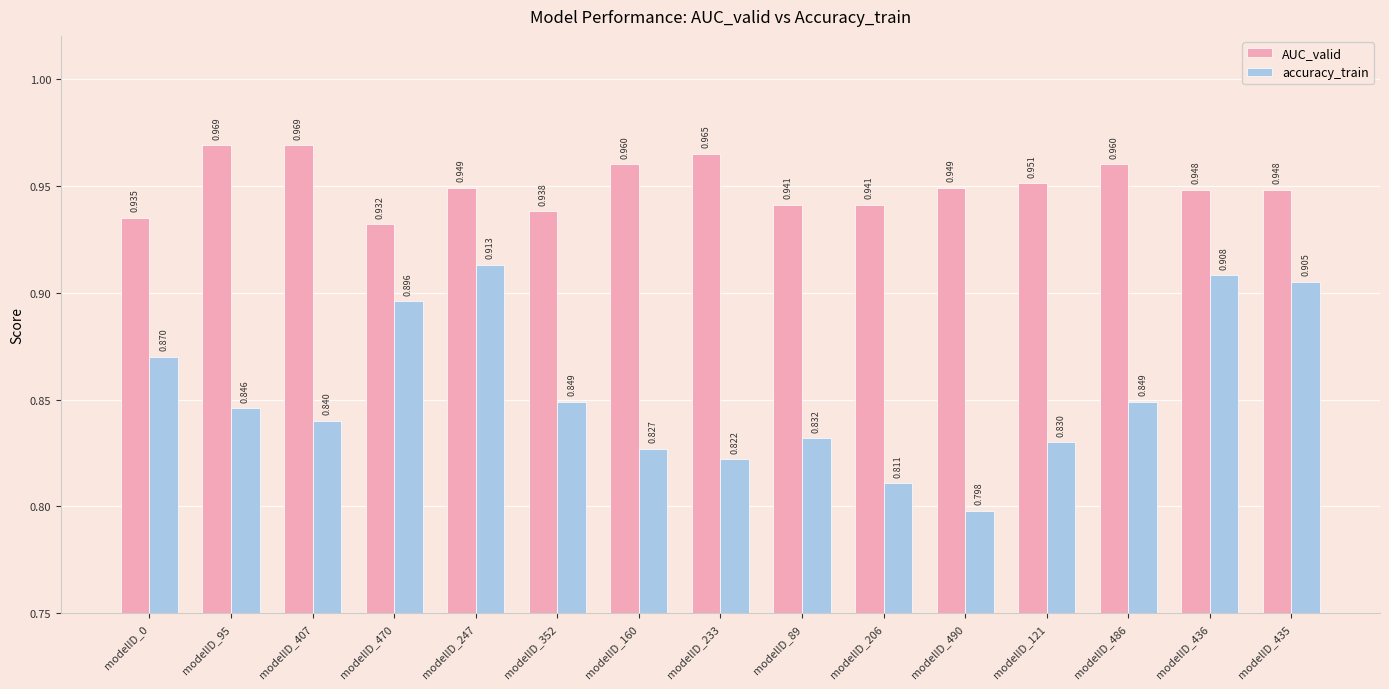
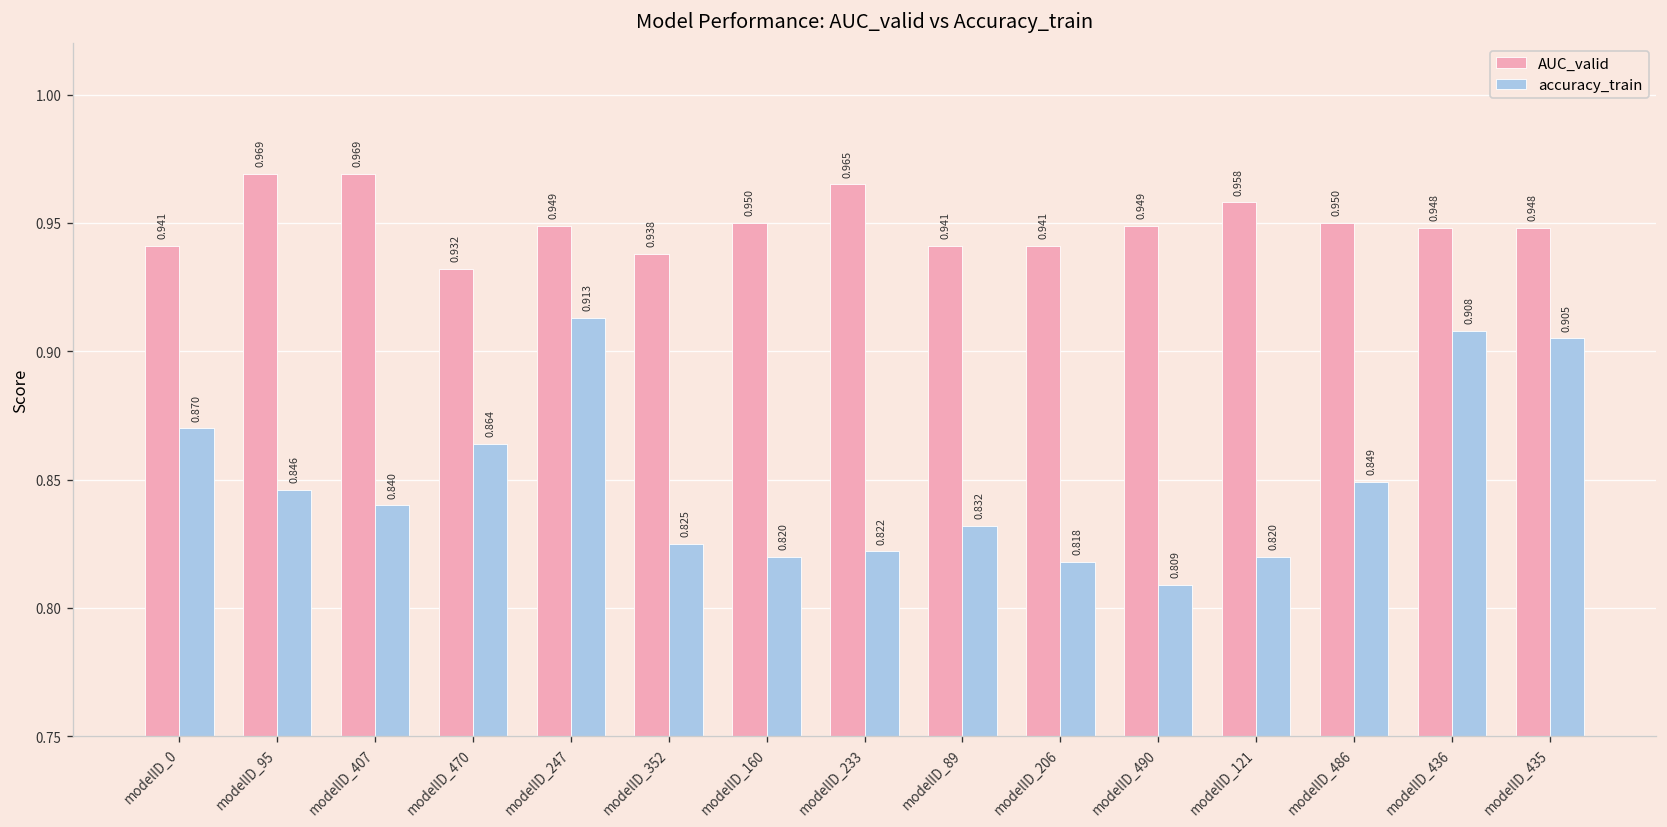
AUC_valid, modelID_0: 0.935 -> 0.941
accuracy_train, modelID_470: 0.896 -> 0.864
accuracy_train, modelID_352: 0.849 -> 0.825
AUC_valid, modelID_160: 0.960 -> 0.950
accuracy_train, modelID_160: 0.827 -> 0.820
accuracy_train, modelID_206: 0.811 -> 0.818
accuracy_train, modelID_490: 0.798 -> 0.809
AUC_valid, modelID_121: 0.951 -> 0.958
accuracy_train, modelID_121: 0.830 -> 0.820
AUC_valid, modelID_486: 0.960 -> 0.950
